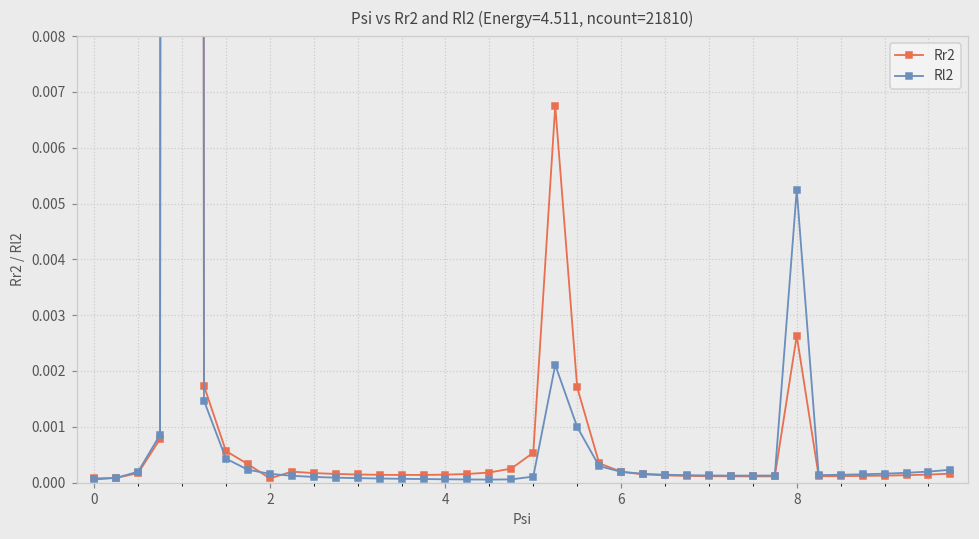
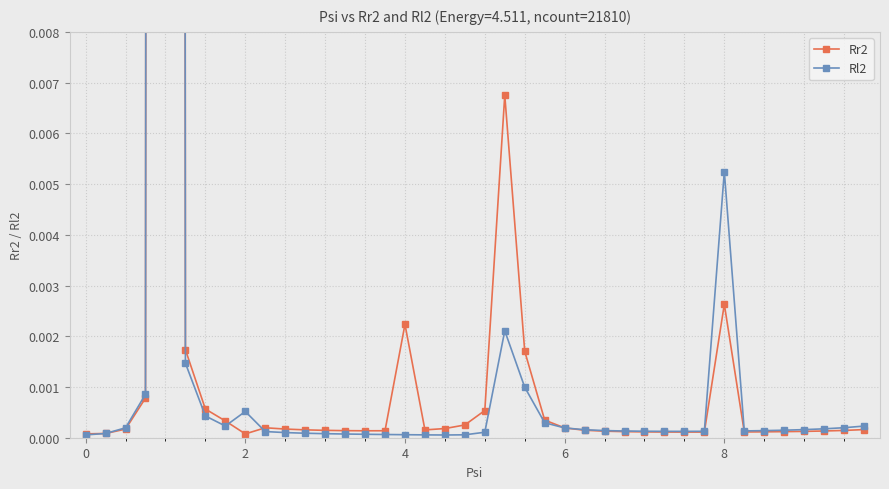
Rl2, 2: 0.0002 -> 0.0005
Rr2, 4: 0.0001 -> 0.0022
